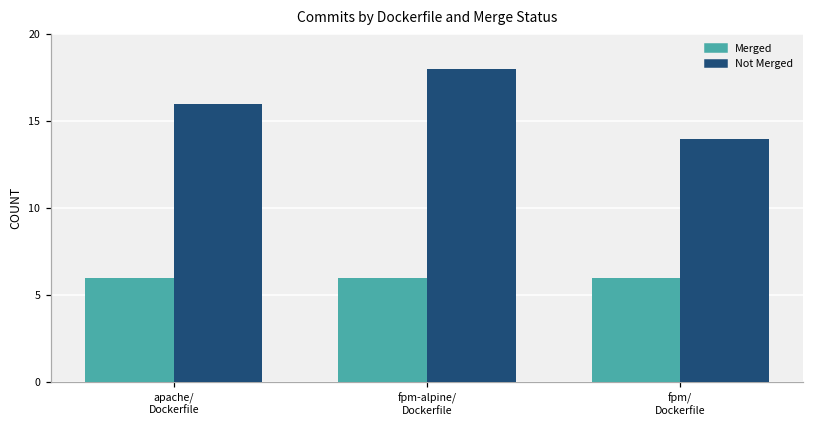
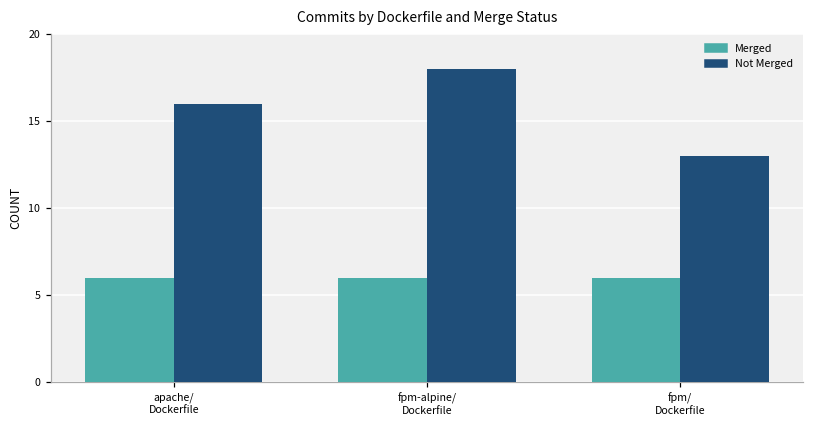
Not Merged, fpm/ Dockerfile: 14 -> 13
